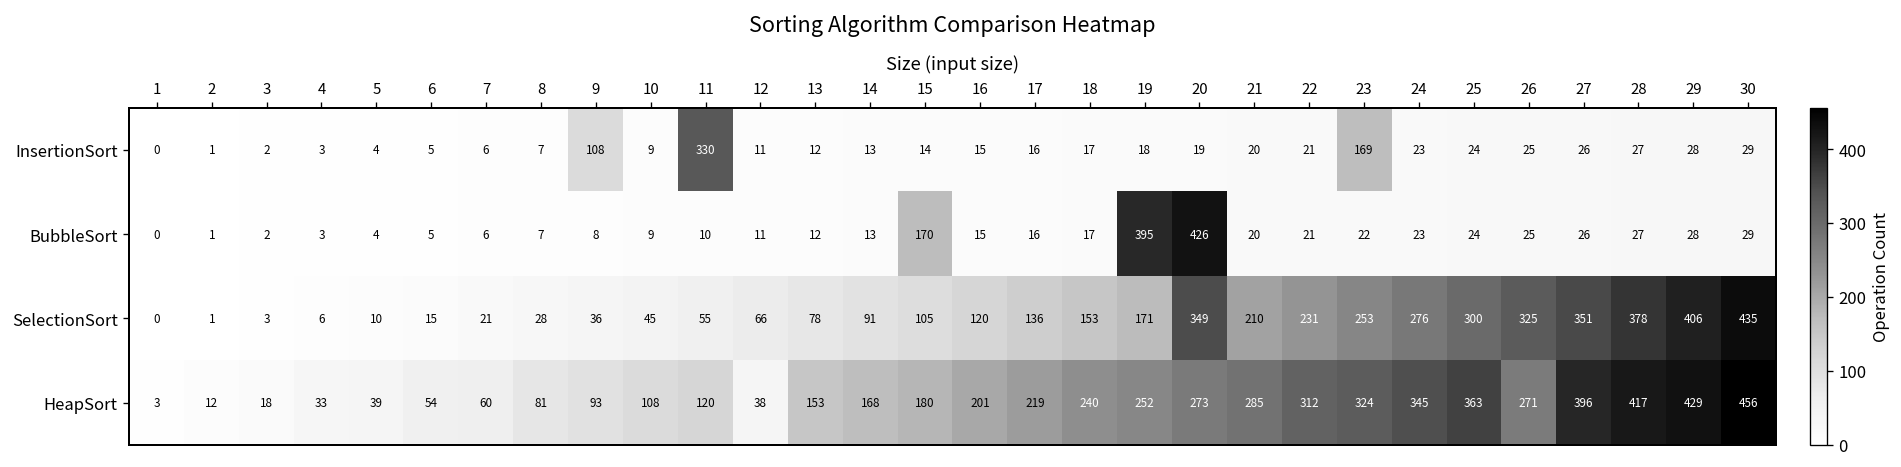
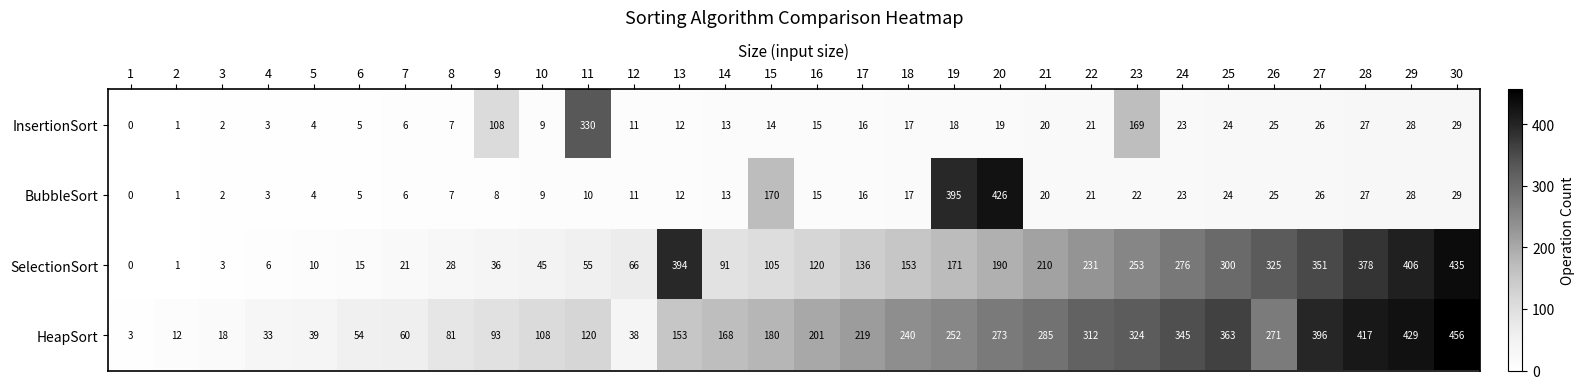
SelectionSort, 13: 78 -> 394
SelectionSort, 20: 349 -> 190
